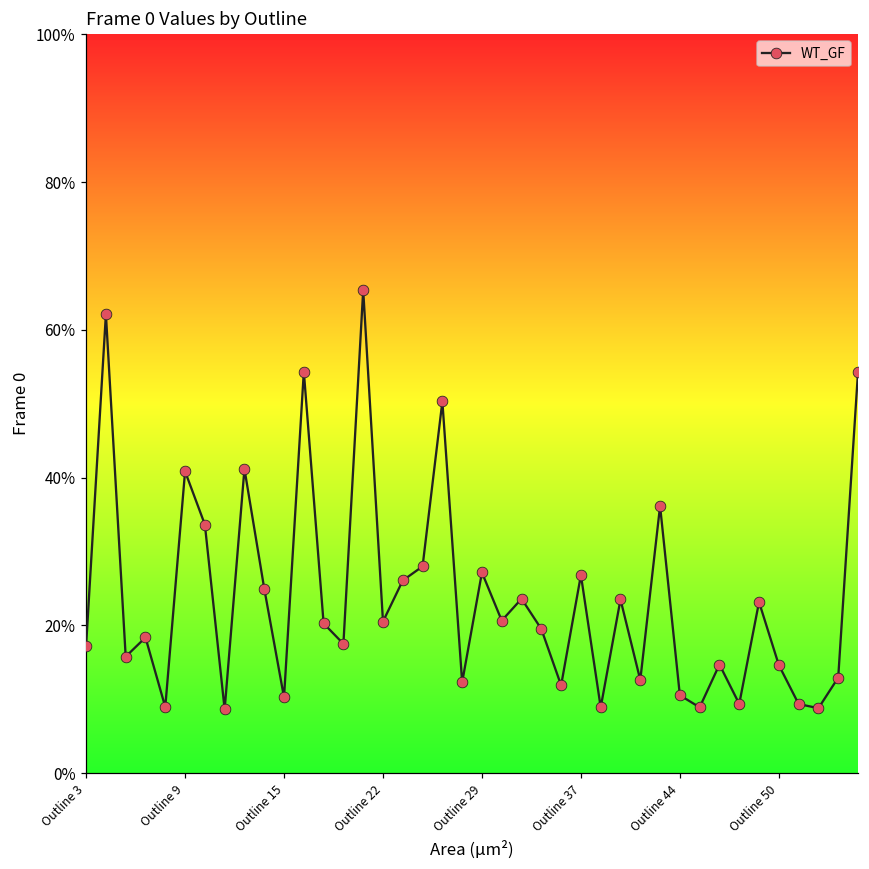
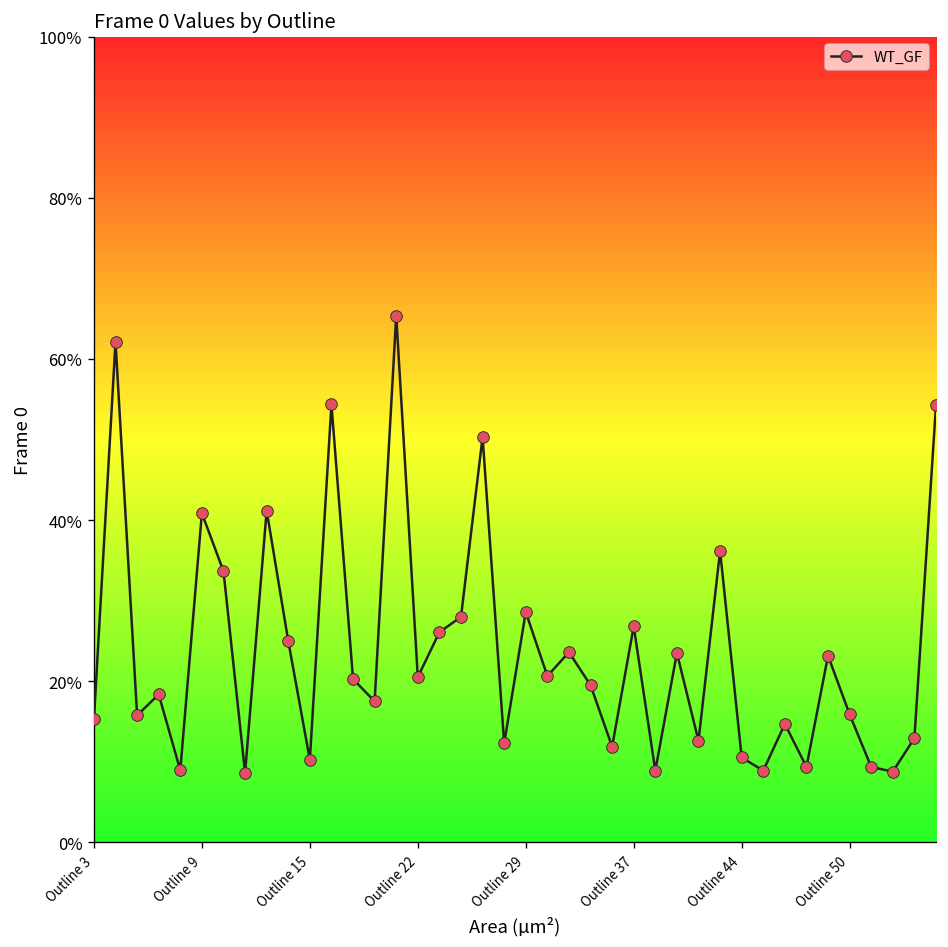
Outline 3: 17% -> 15%
Outline 29: 27% -> 29%
Outline 50: 15% -> 16%
